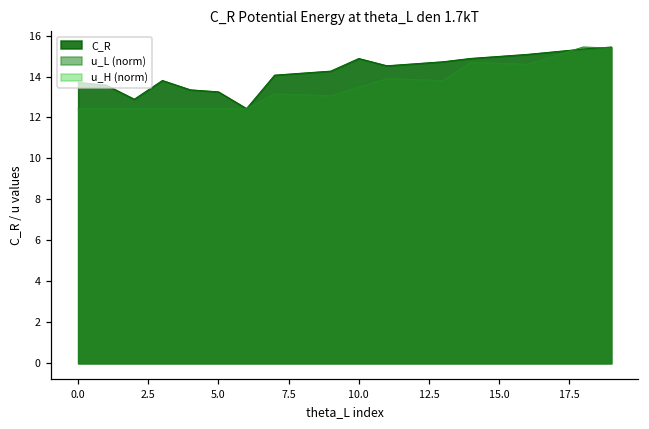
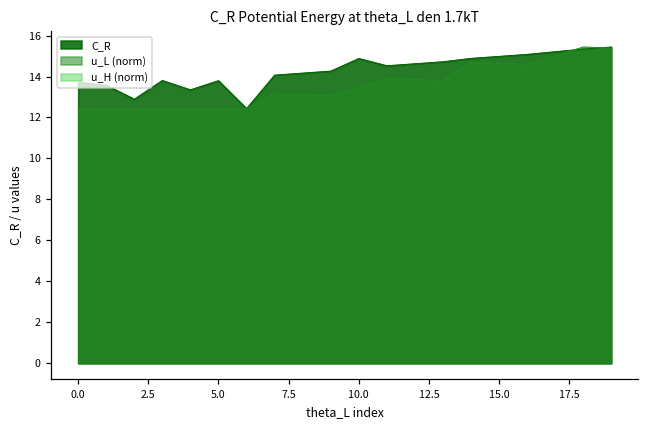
C_R, 5.0: 13.3 -> 13.8
